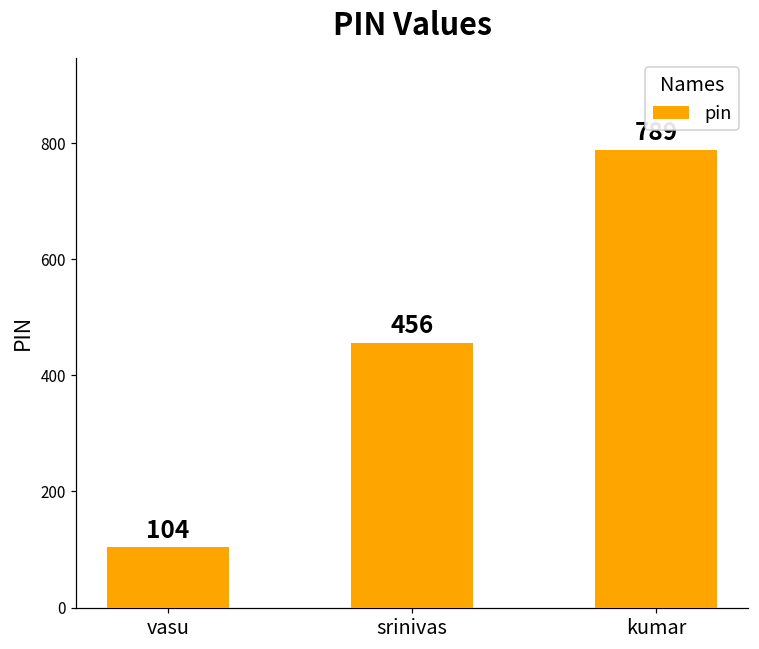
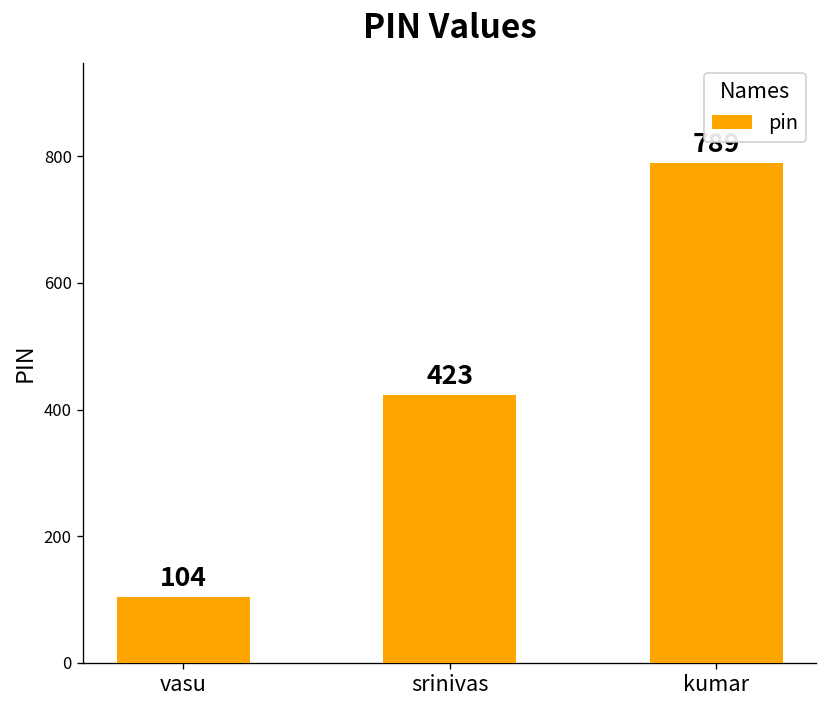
srinivas: 456 -> 423
